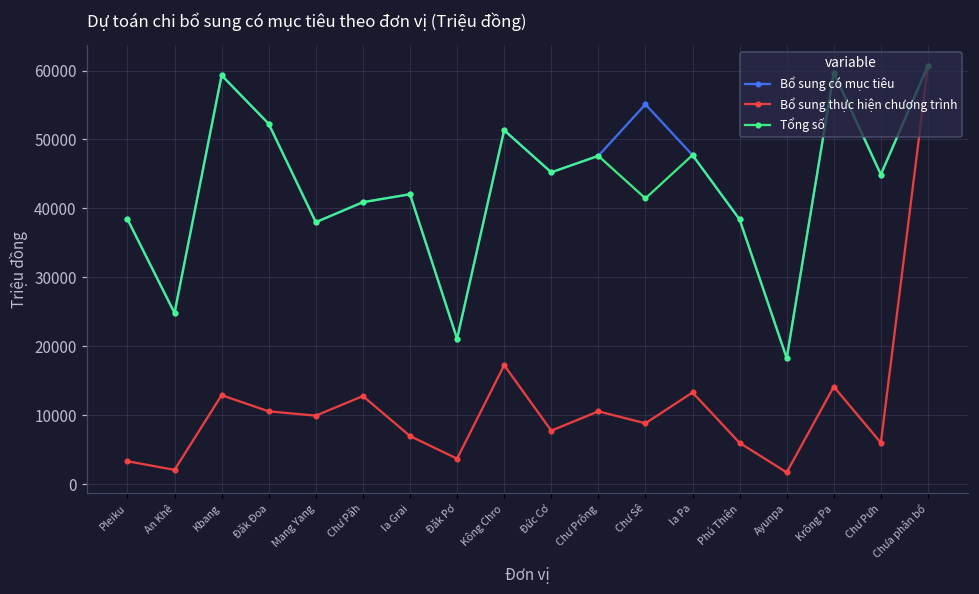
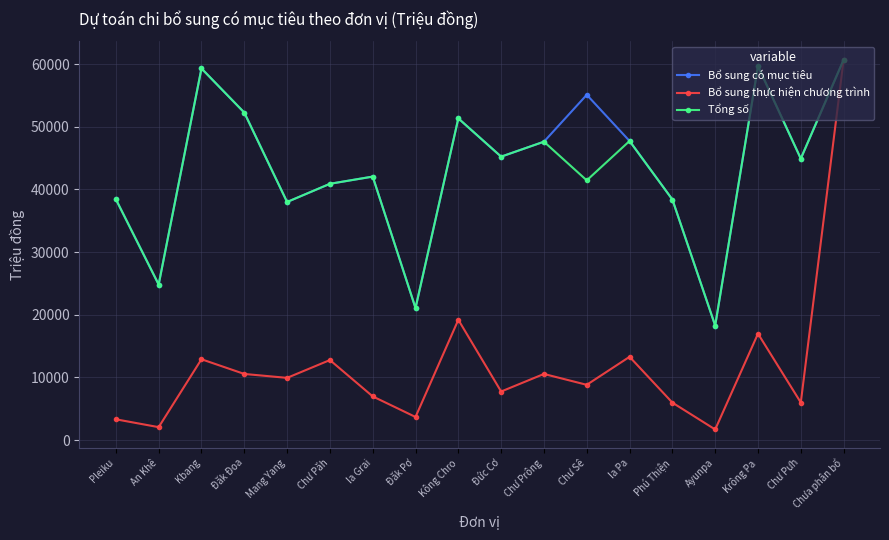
Bổ sung thực hiện chương trình, Kông Chro: 17000 -> 19000
Bổ sung thực hiện chương trình, Krông Pa: 14000 -> 17000
